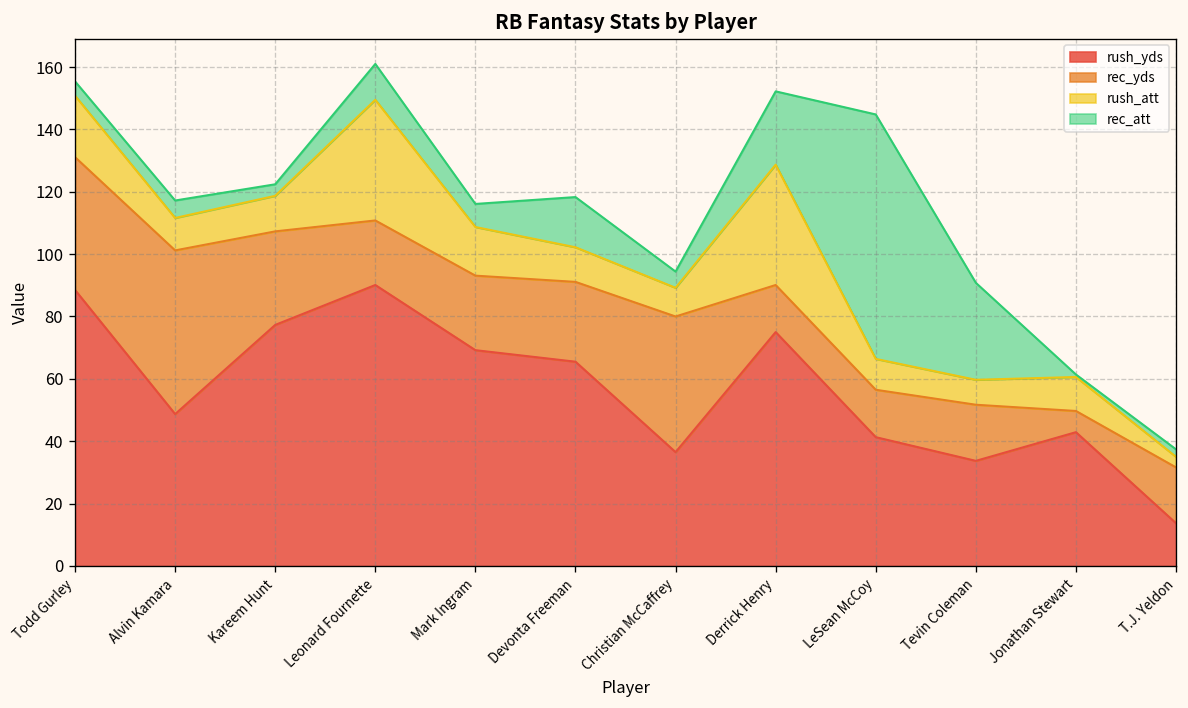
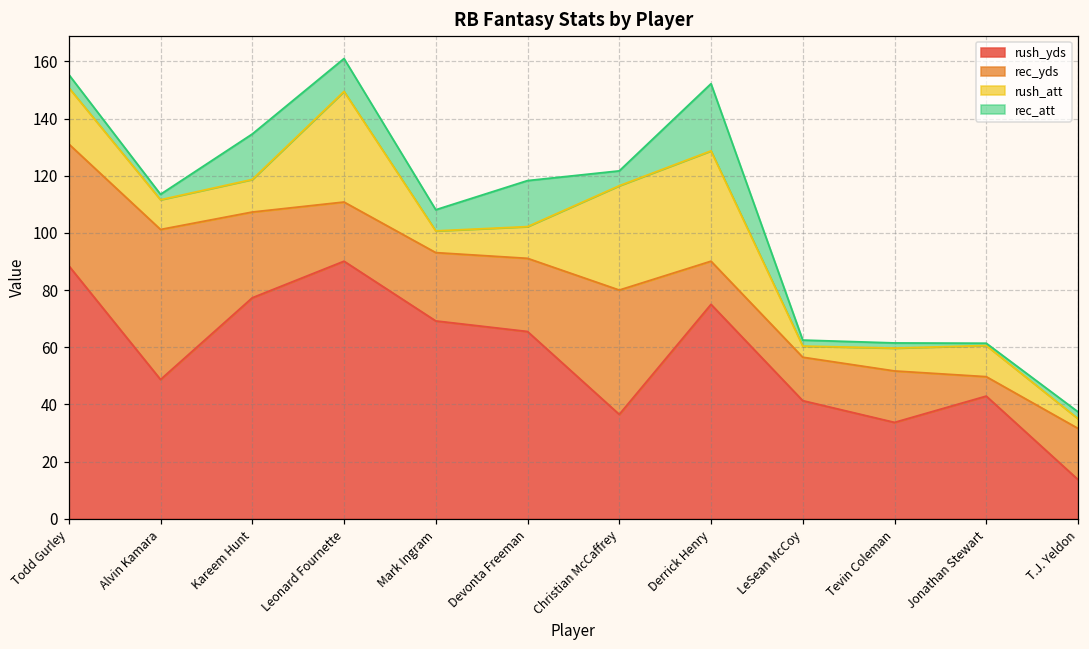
rec_att, Alvin Kamara: 6 -> 2
rec_att, Kareem Hunt: 4 -> 16
rush_att, Mark Ingram: 16 -> 8
rush_att, Christian McCaffrey: 9 -> 37
rush_att, LeSean McCoy: 10 -> 4
rec_att, LeSean McCoy: 78 -> 2
rec_att, Tevin Coleman: 31 -> 2
